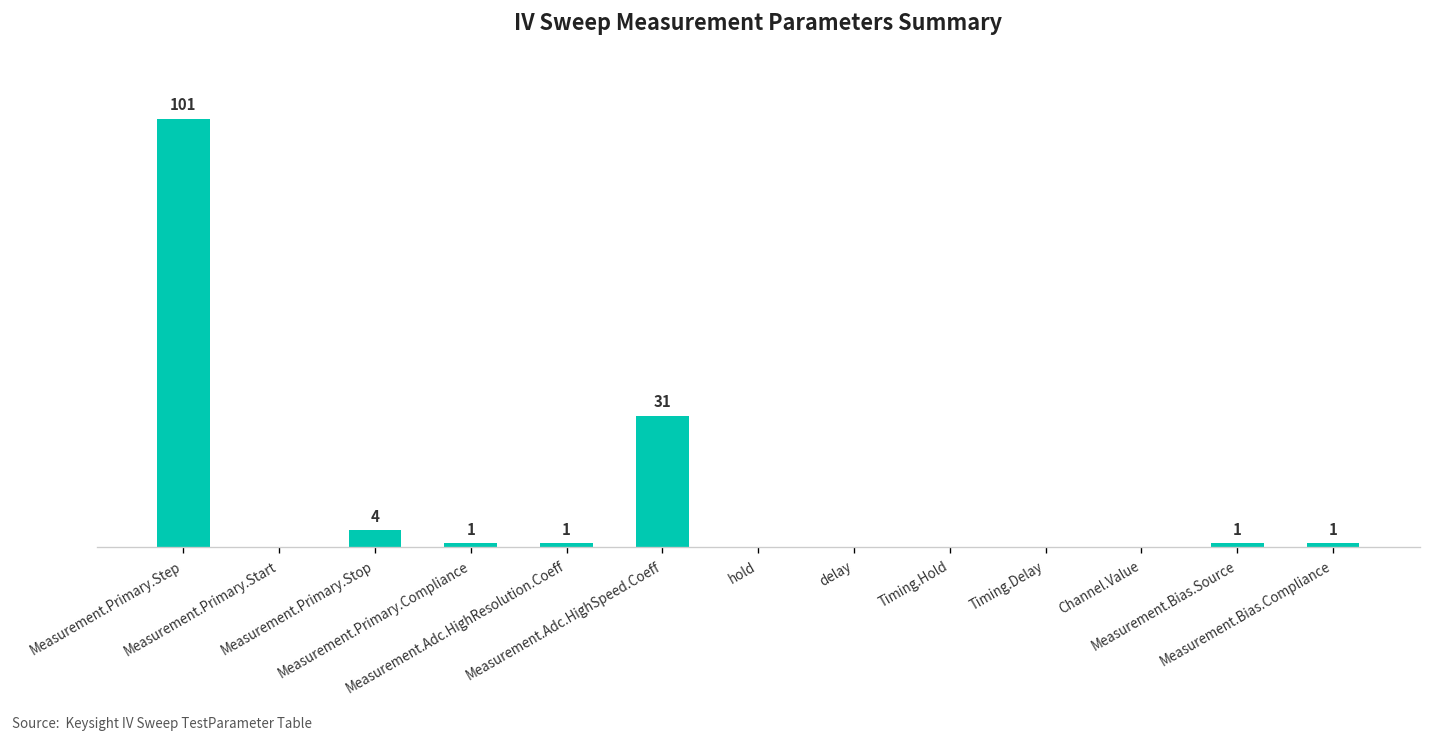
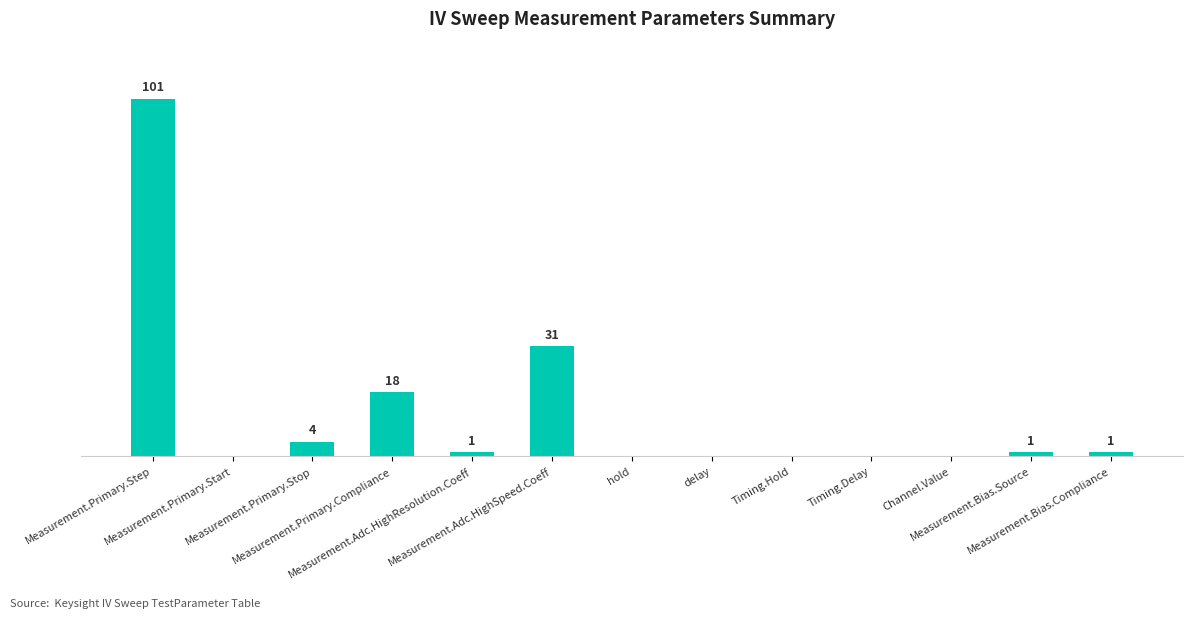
Measurement.Primary.Compliance: 1 -> 18
